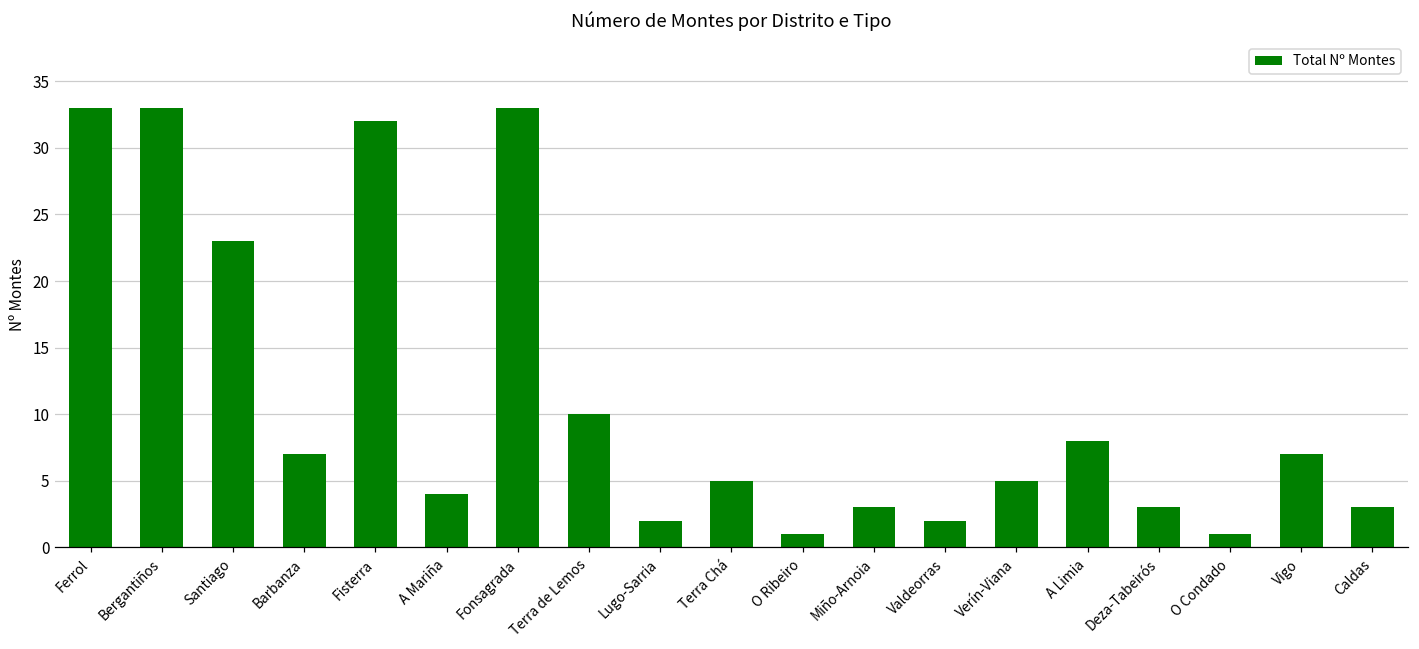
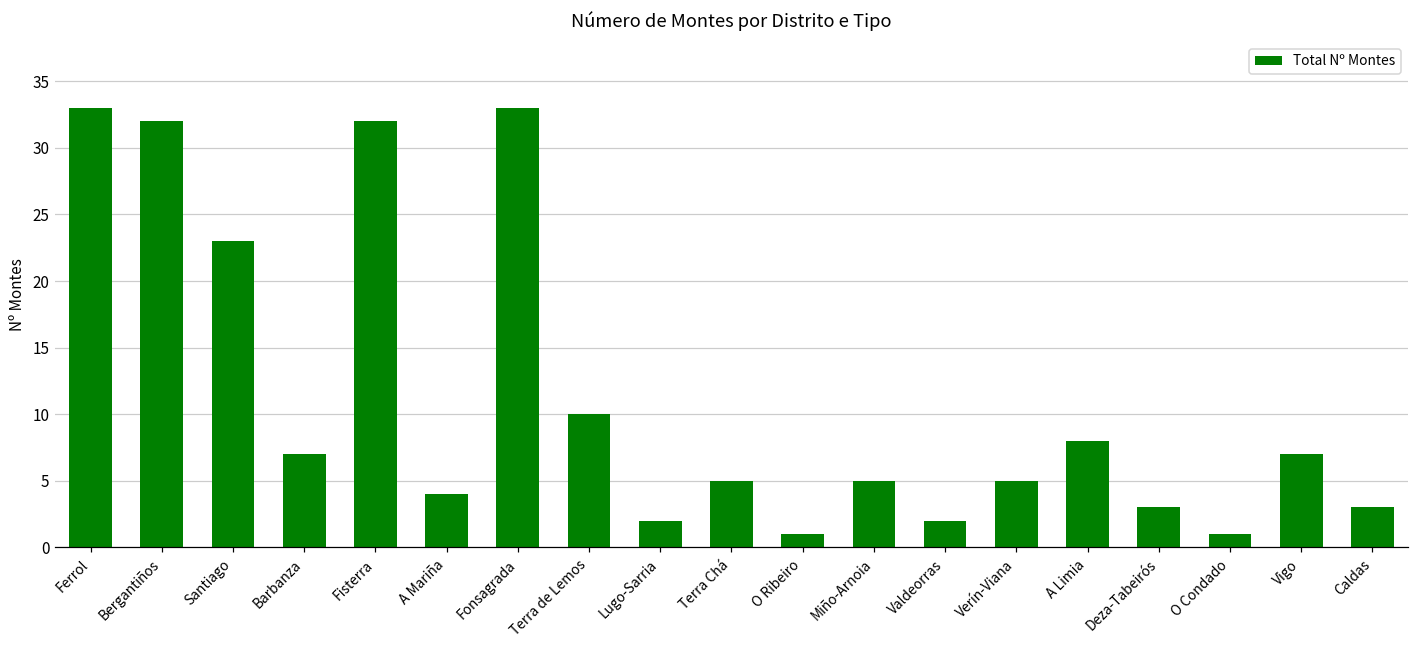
Bergantiños: 33 -> 32
Miño-Arnoia: 3 -> 5
